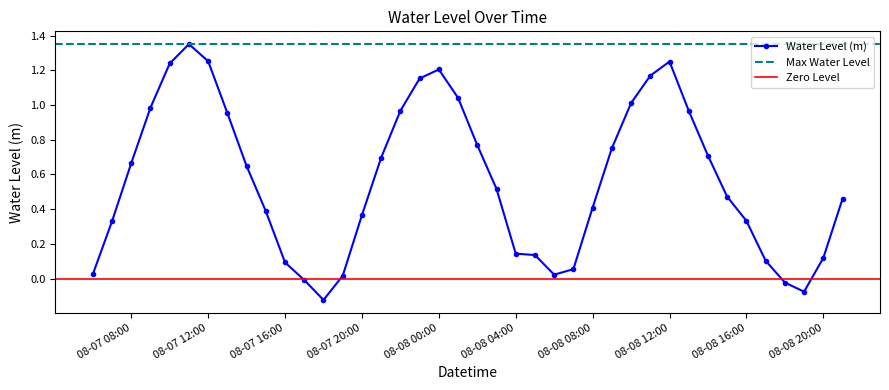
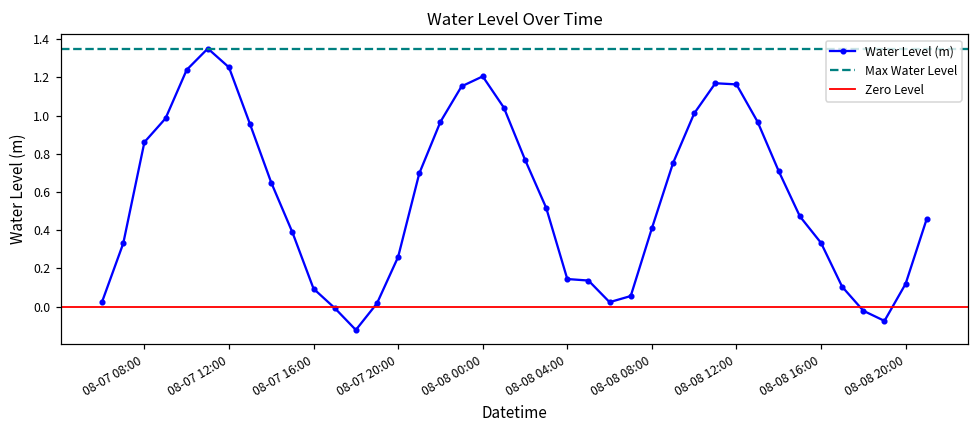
08-07 08:00: 0.67 -> 0.86
08-07 20:00: 0.37 -> 0.26
08-08 12:00: 1.25 -> 1.16
